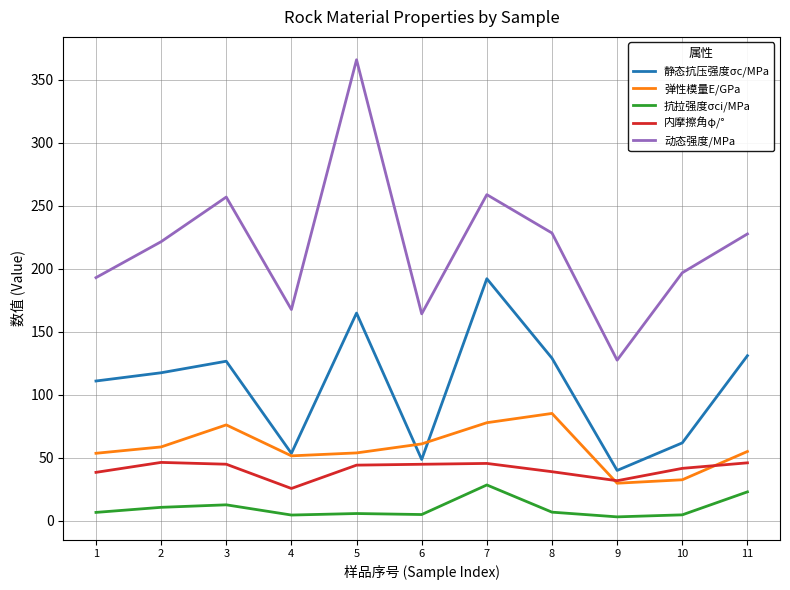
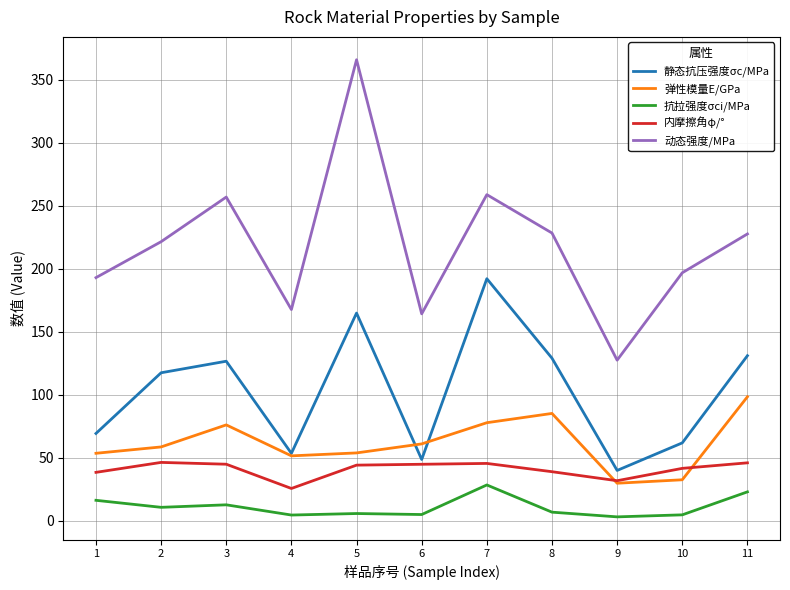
静态抗压强度σc/MPa, 1: 111 -> 69
抗拉强度σci/MPa, 1: 7 -> 16
弹性模量E/GPa, 11: 55 -> 98
